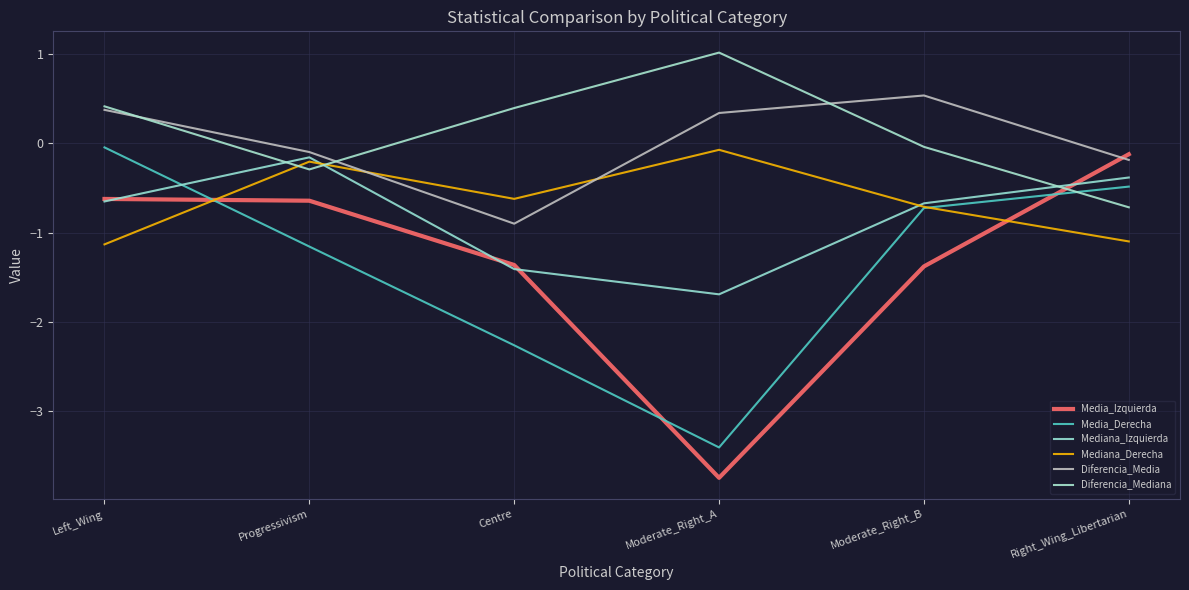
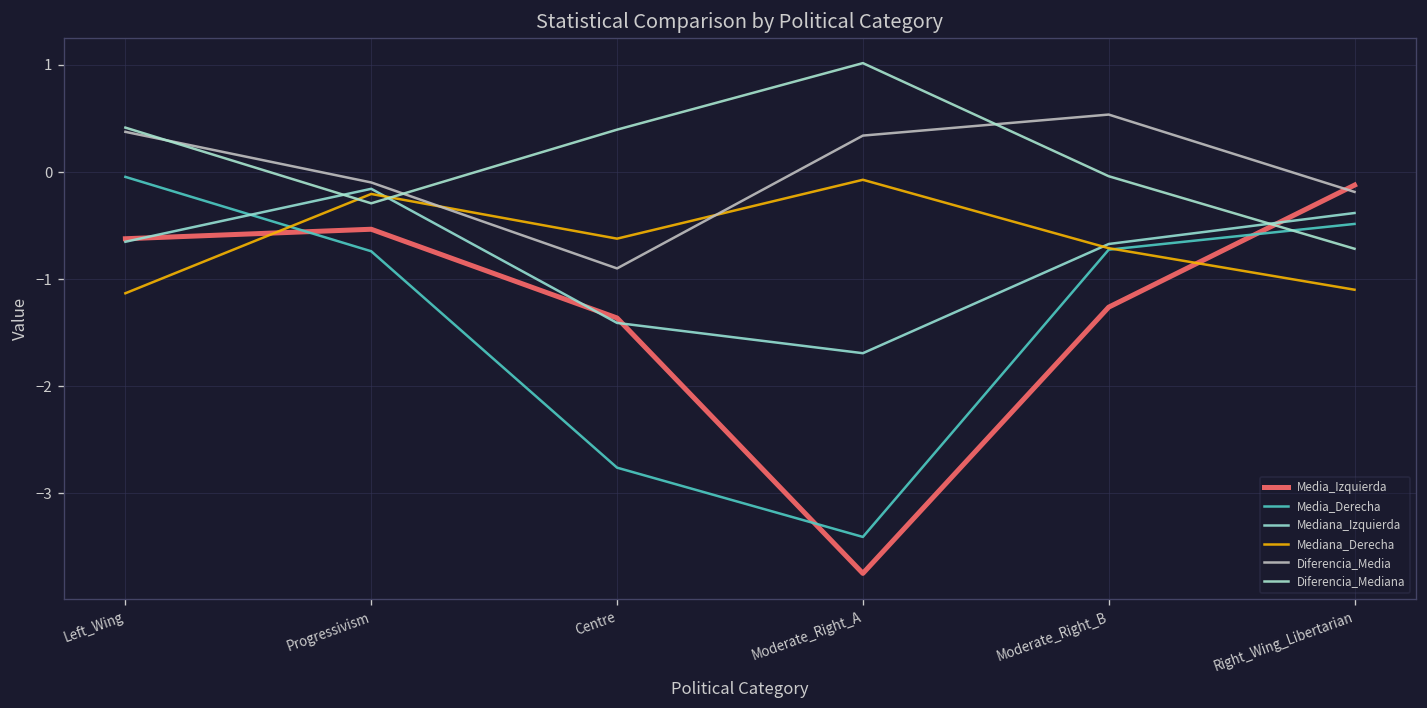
Media_Izquierda, Progressivism: -0.6 -> -0.5
Media_Derecha, Progressivism: -1.2 -> -0.7
Media_Derecha, Centre: -2.3 -> -2.8
Media_Izquierda, Moderate_Right_B: -1.4 -> -1.3
